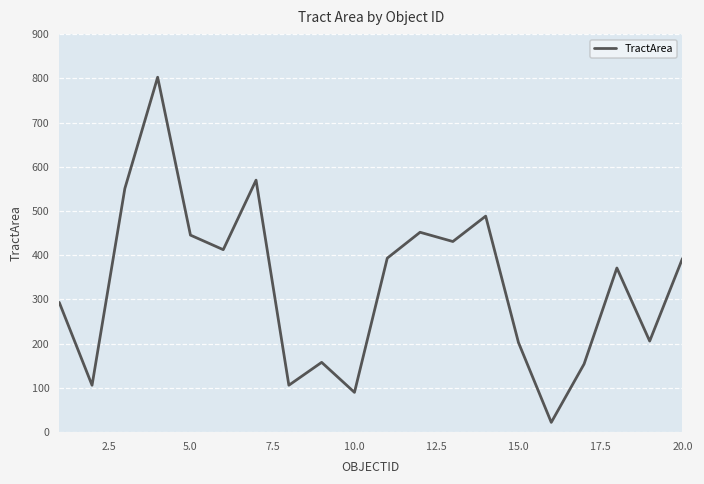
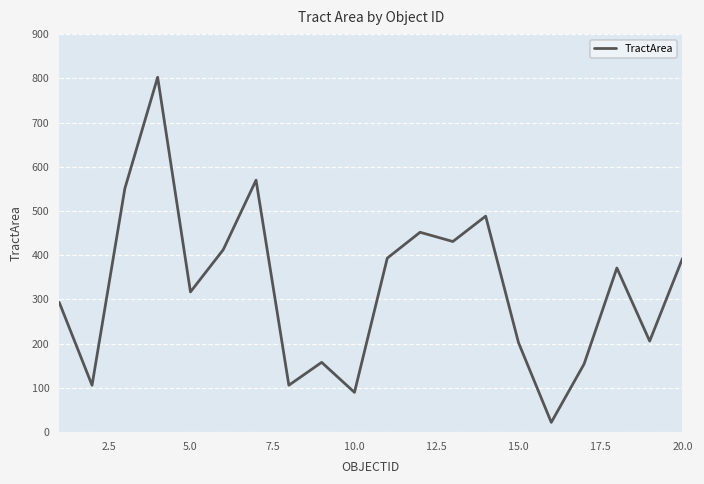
5.0: 450 -> 320
